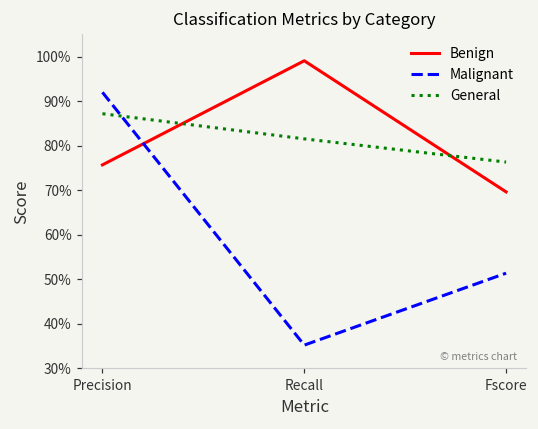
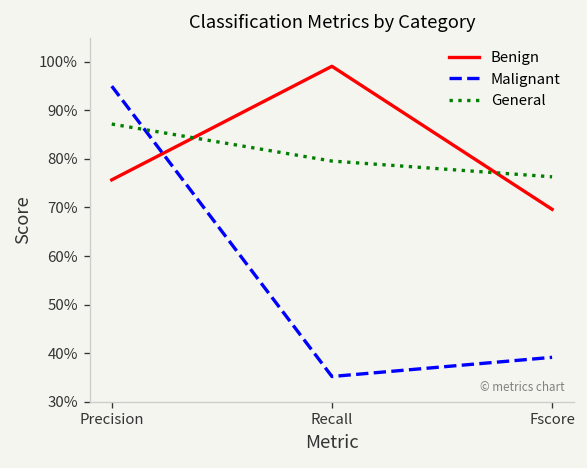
Malignant, Precision: 92% -> 95%
General, Recall: 82% -> 80%
Malignant, Fscore: 51% -> 39%
